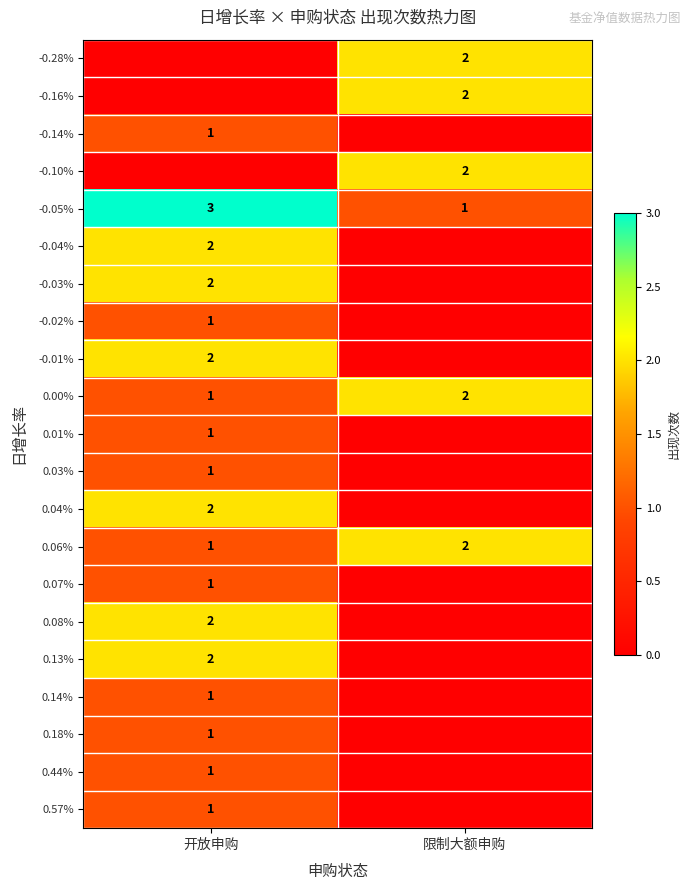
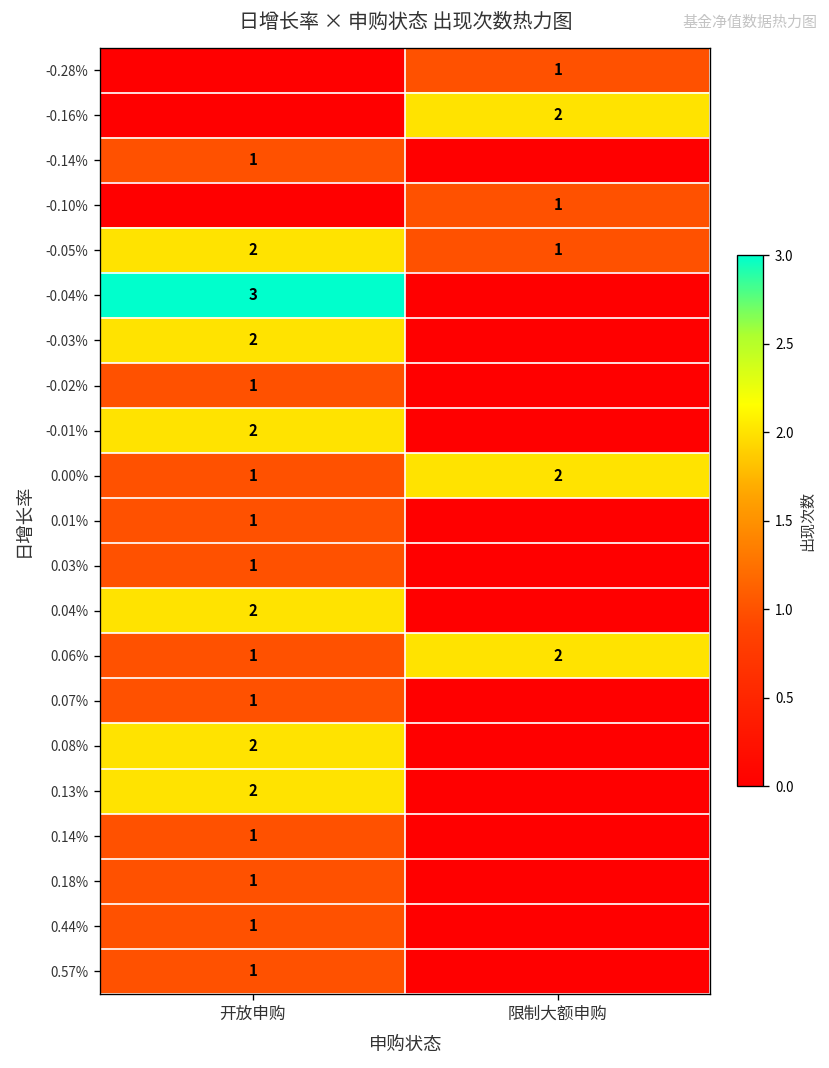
-0.28%, 限制大额申购: 2 -> 1
-0.10%, 限制大额申购: 2 -> 1
-0.05%, 开放申购: 3 -> 2
-0.04%, 开放申购: 2 -> 3
